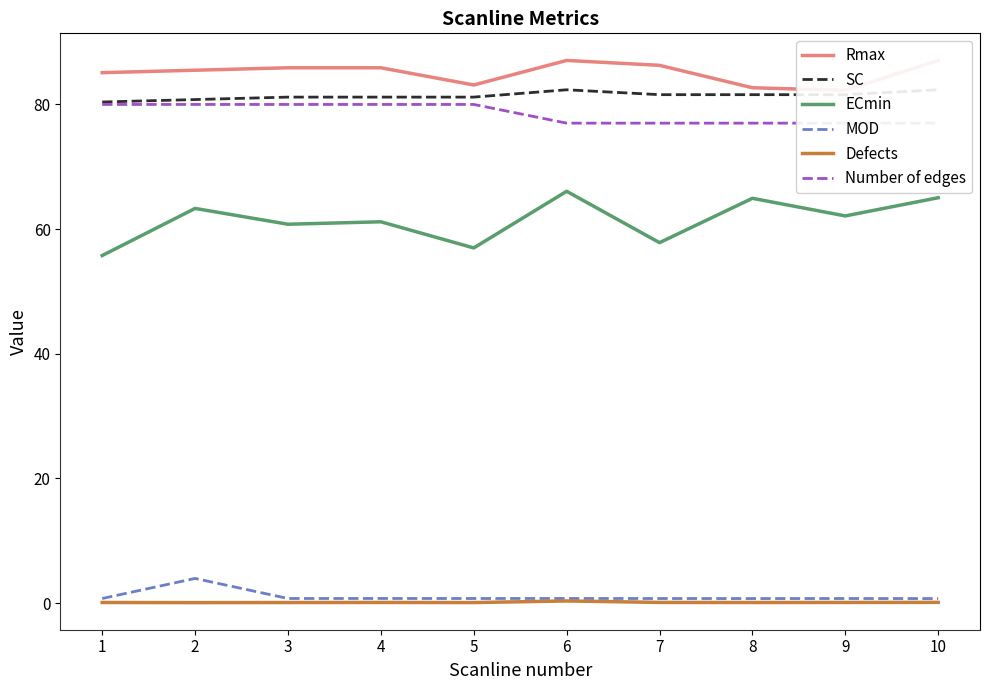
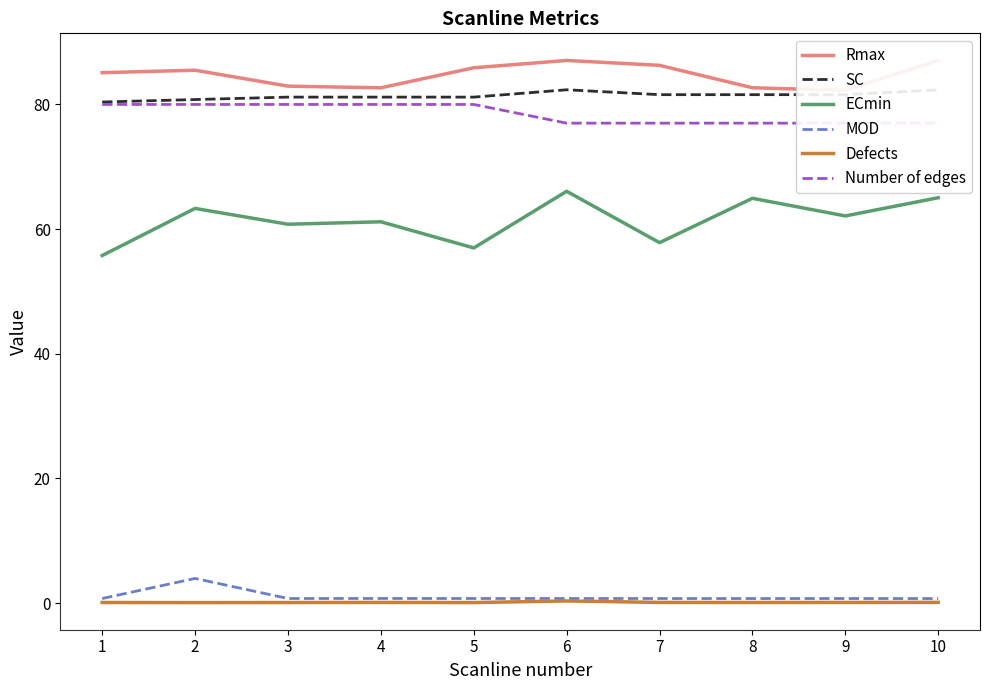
Rmax, 3: 86 -> 83
Rmax, 4: 86 -> 83
Rmax, 5: 83 -> 86
